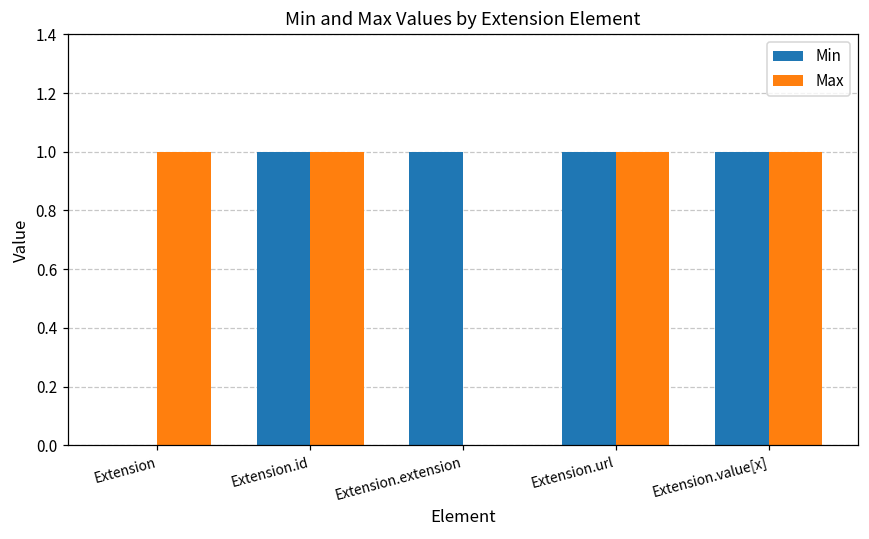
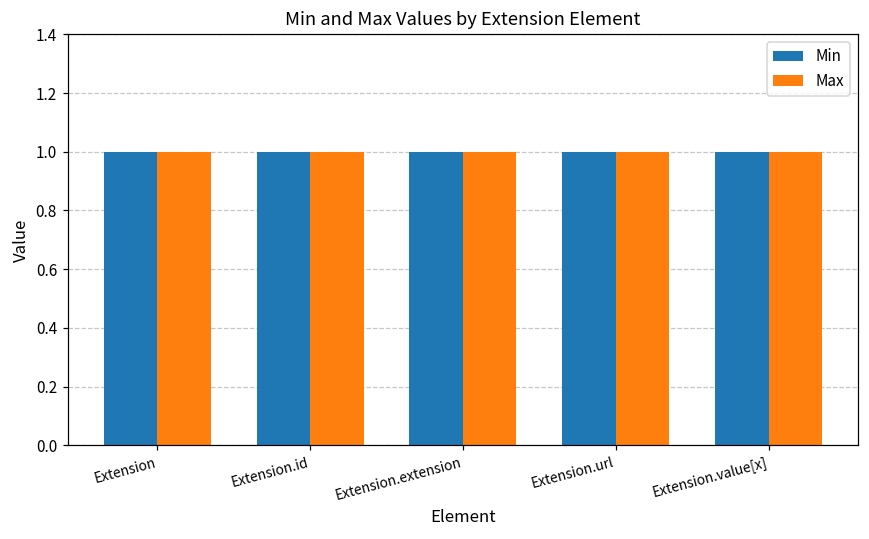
Min, Extension: 0 -> 1
Max, Extension.extension: 0 -> 1
